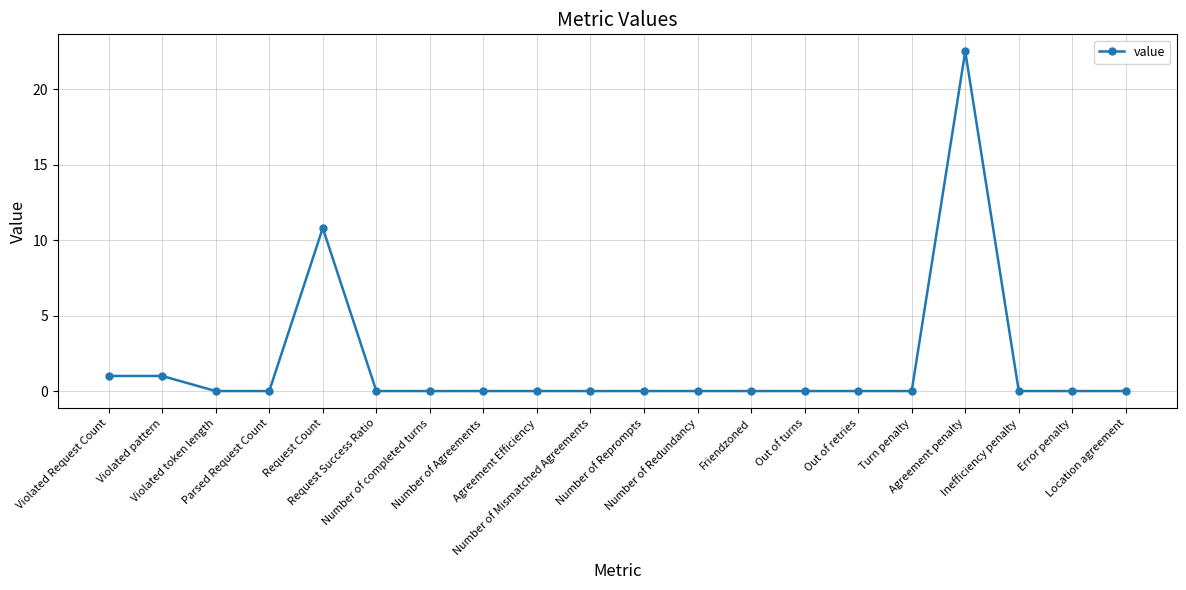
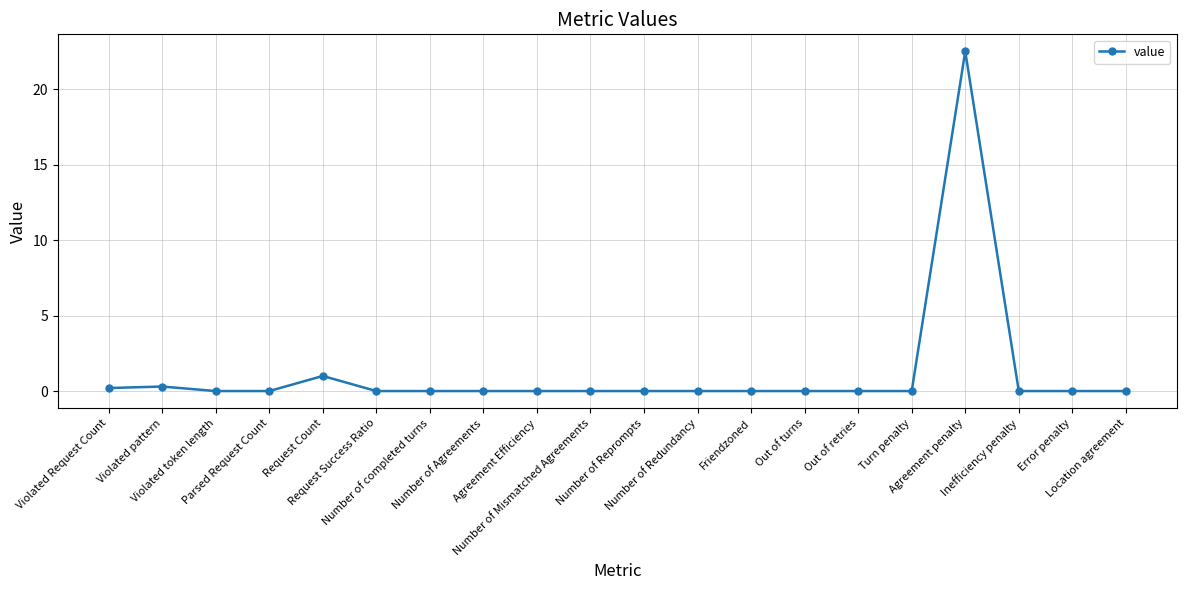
Violated Request Count: 1.0 -> 0.2
Violated pattern: 1.0 -> 0.3
Request Count: 10.8 -> 1.0
